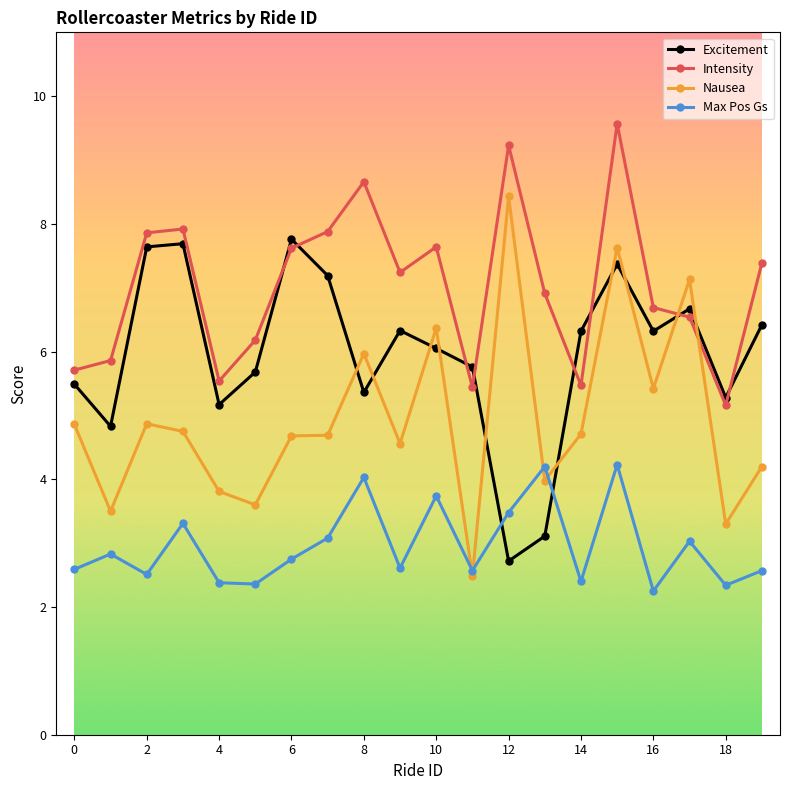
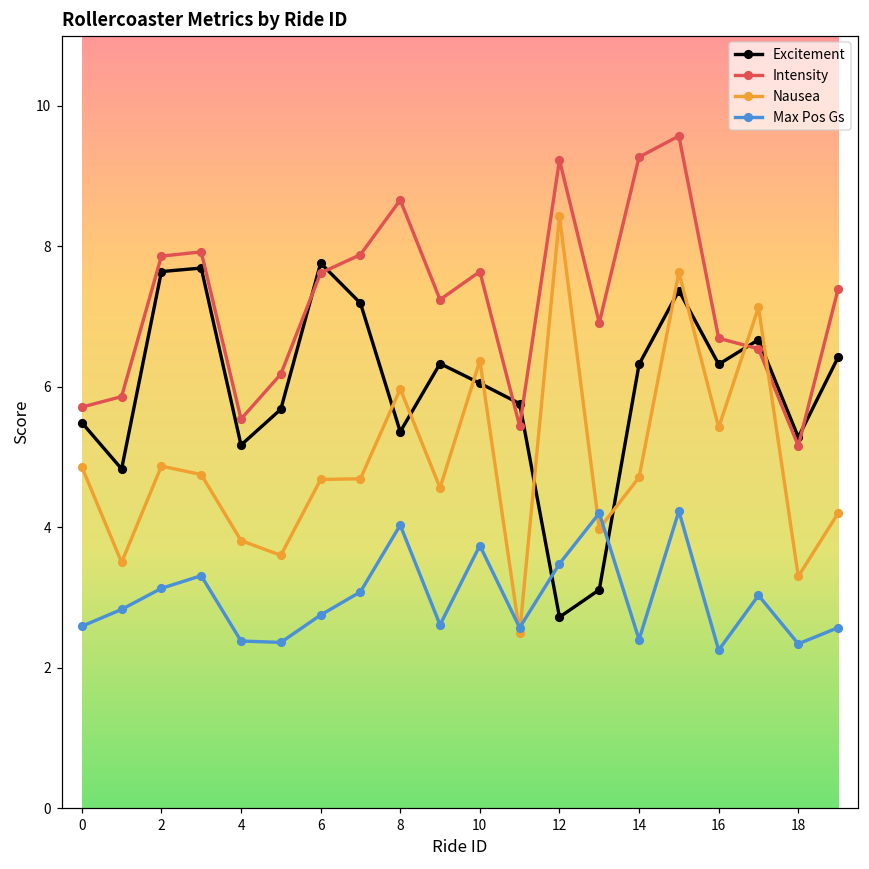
Max Pos Gs, 2: 2.5 -> 3.1
Intensity, 14: 5.5 -> 9.3
